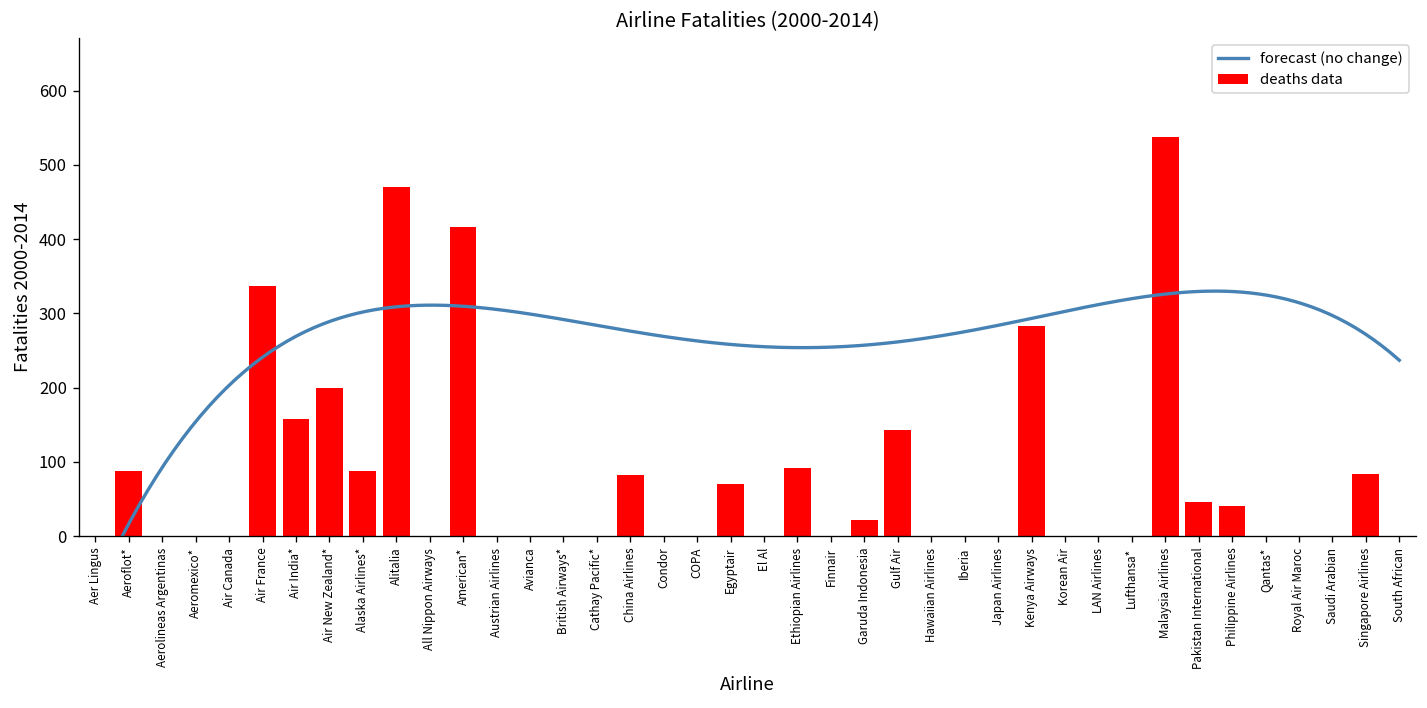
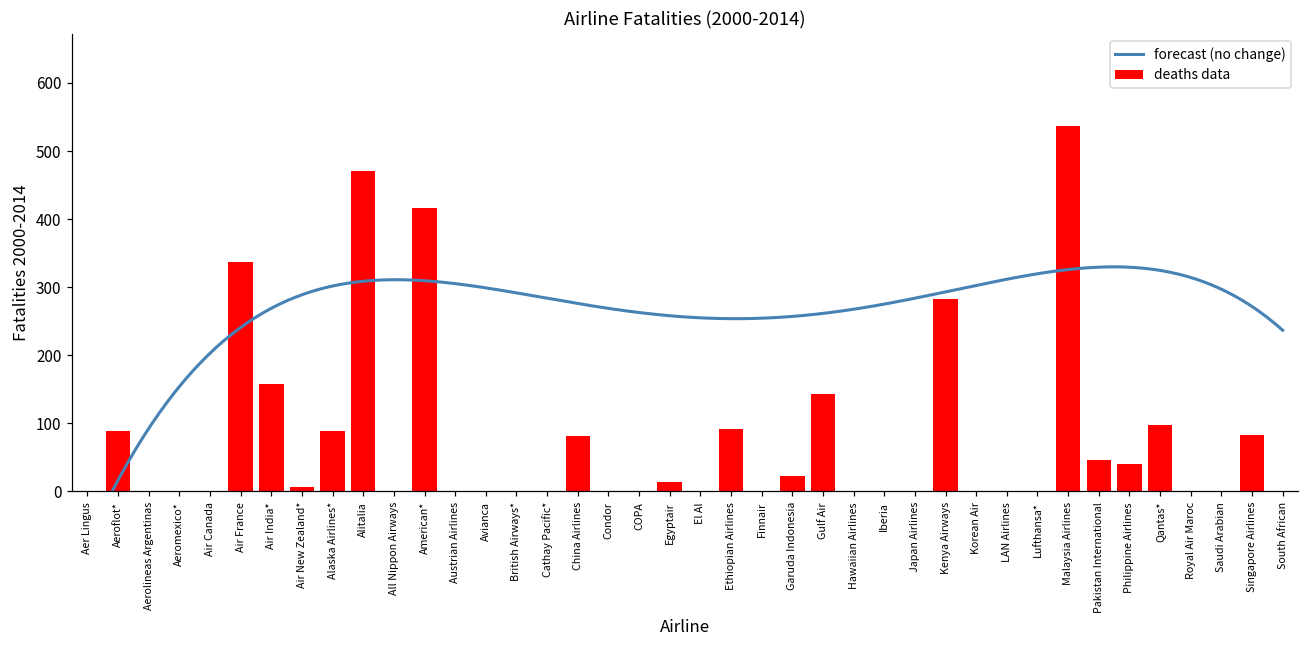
deaths data, Air New Zealand*: 200 -> 10
deaths data, Egyptair: 70 -> 10
deaths data, Qantas*: 0 -> 100
